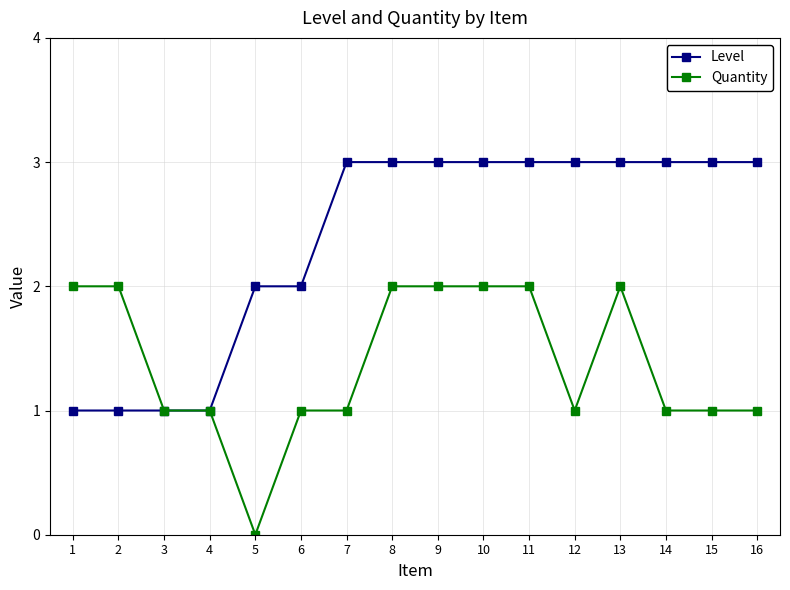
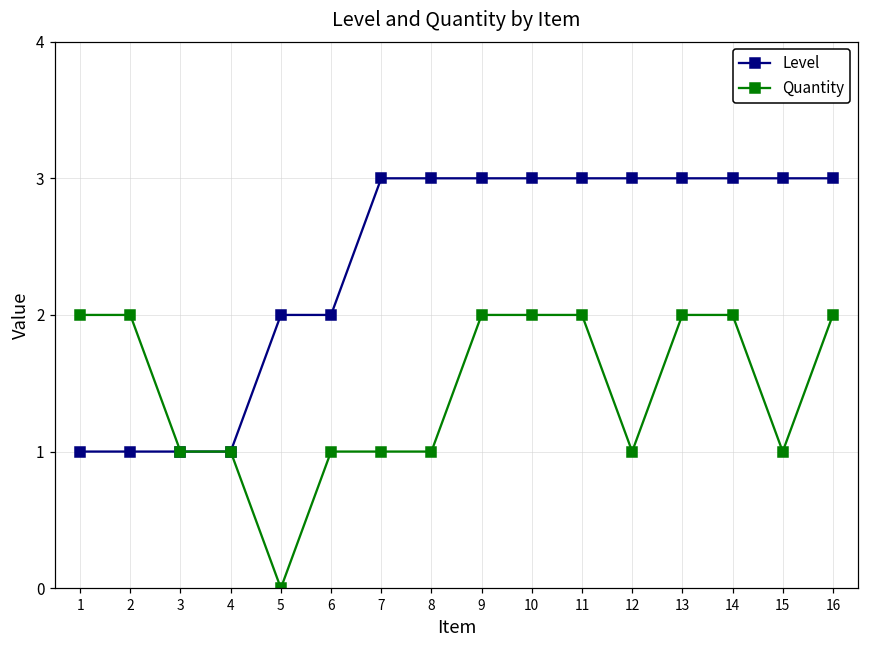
Quantity, 8: 2 -> 1
Quantity, 14: 1 -> 2
Quantity, 16: 1 -> 2
